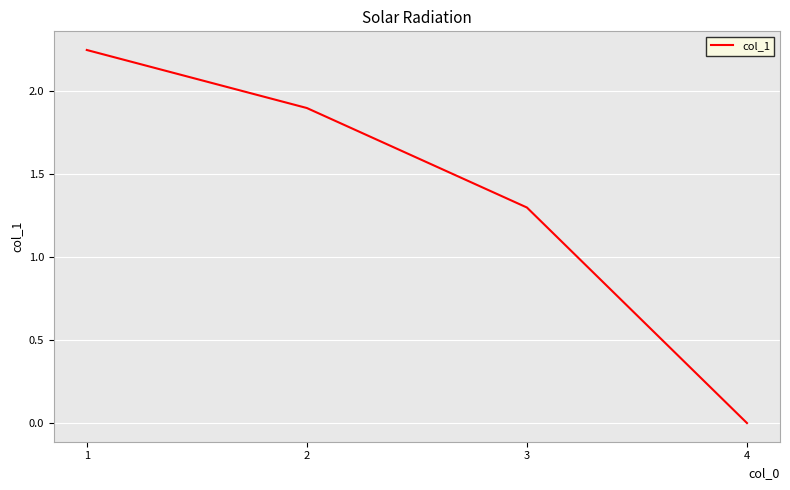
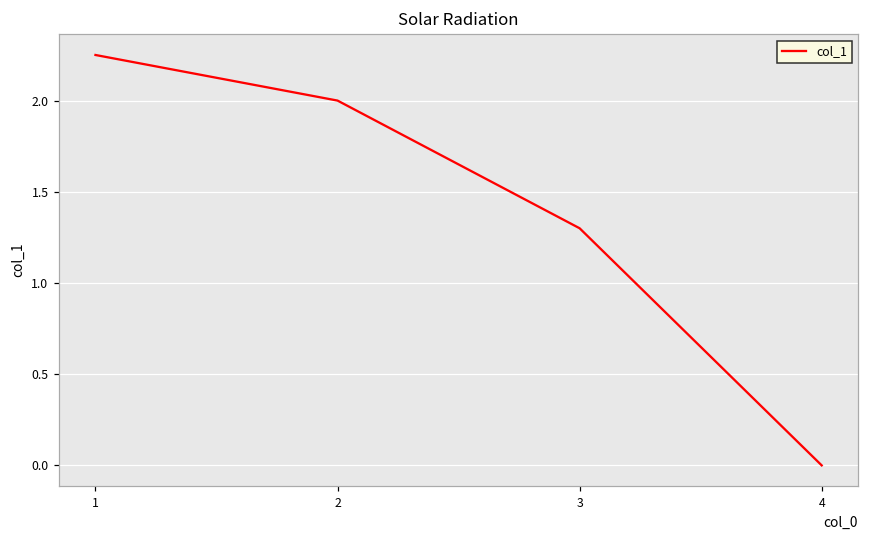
2: 1.9 -> 2.0
